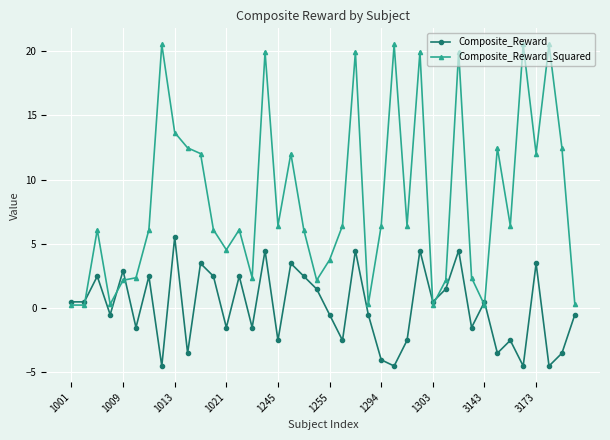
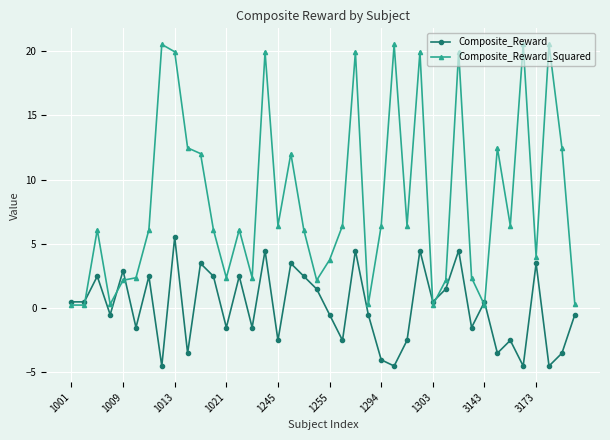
Composite_Reward_Squared, 1013: 13.7 -> 20.0
Composite_Reward_Squared, 1021: 4.5 -> 2.3
Composite_Reward_Squared, 3173: 12.0 -> 4.0
